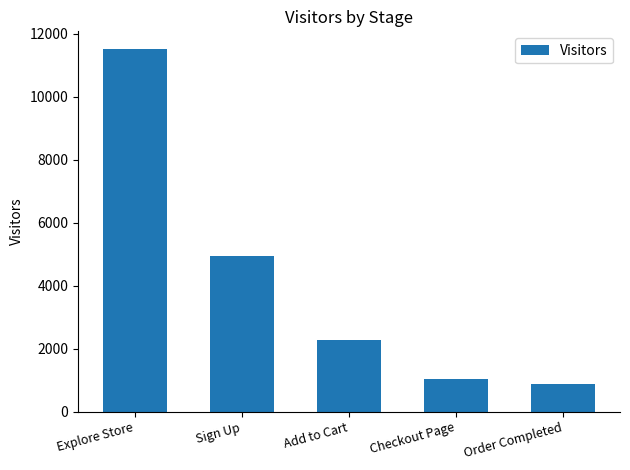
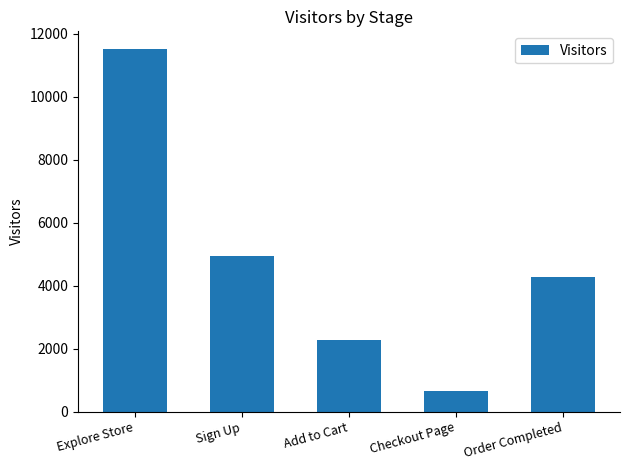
Checkout Page: 1000 -> 700
Order Completed: 900 -> 4300
